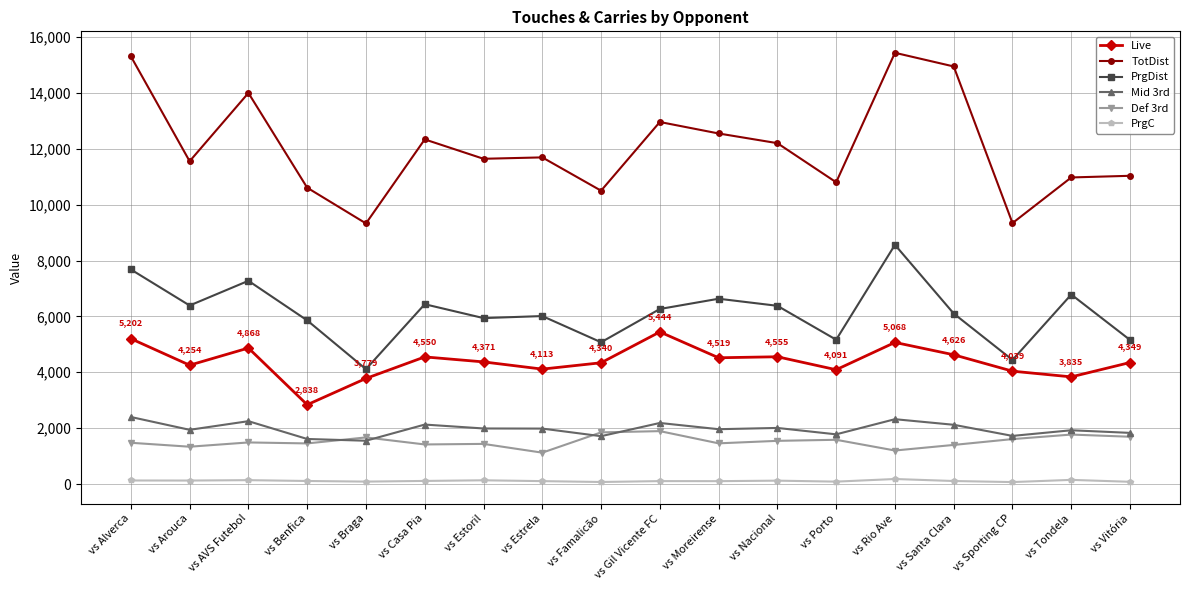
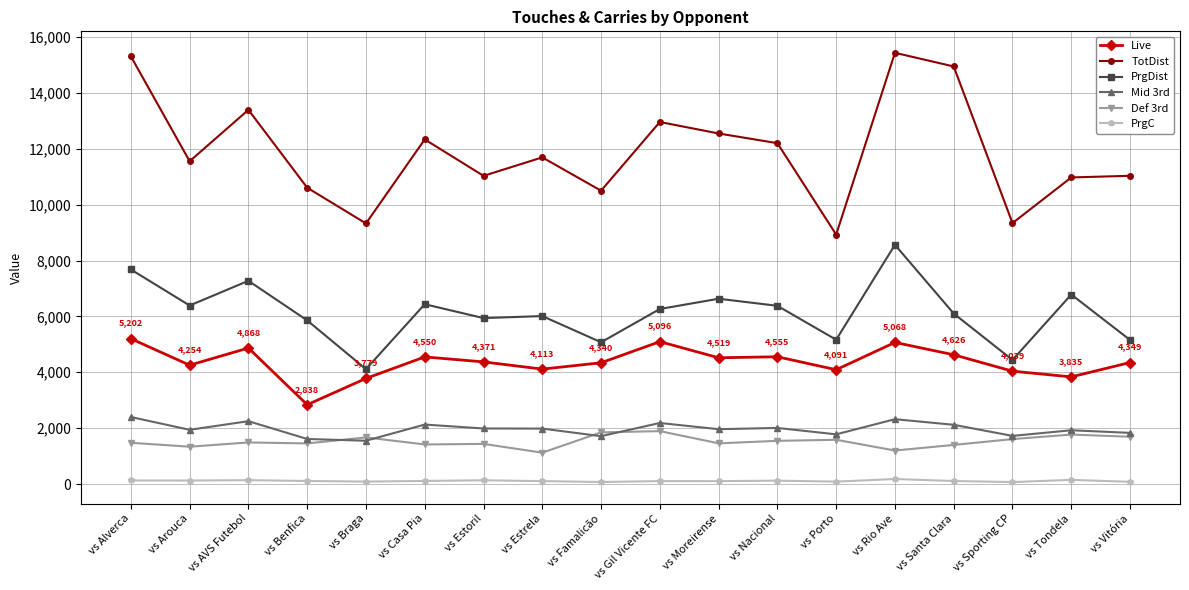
TotDist, vs AVS Futebol: 14,000 -> 13,400
TotDist, vs Estoril: 11,600 -> 11,000
Live, vs Gil Vicente FC: 5,444 -> 5,096
TotDist, vs Porto: 10,800 -> 8,900
